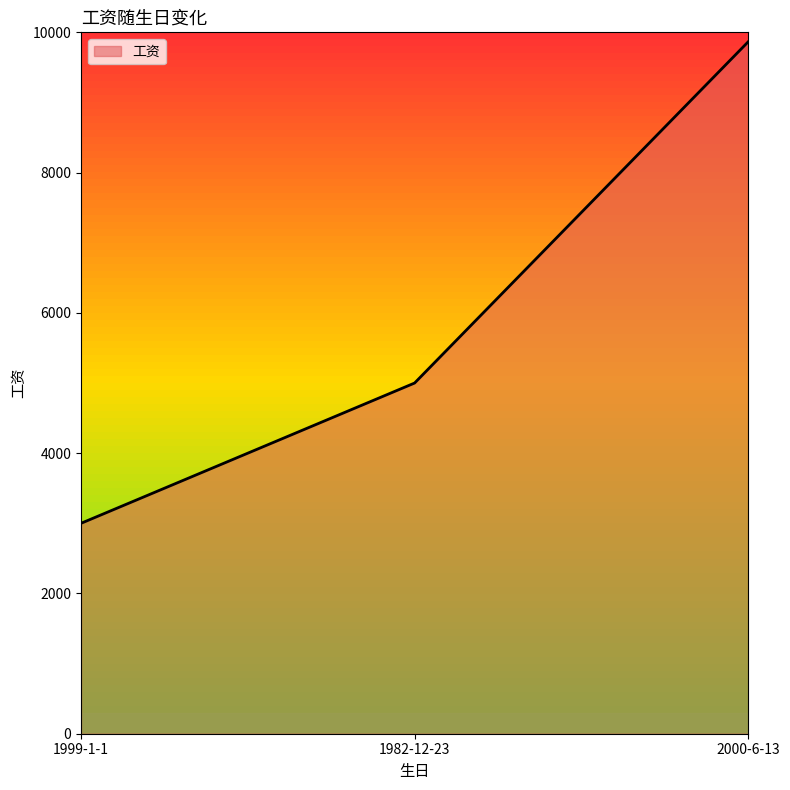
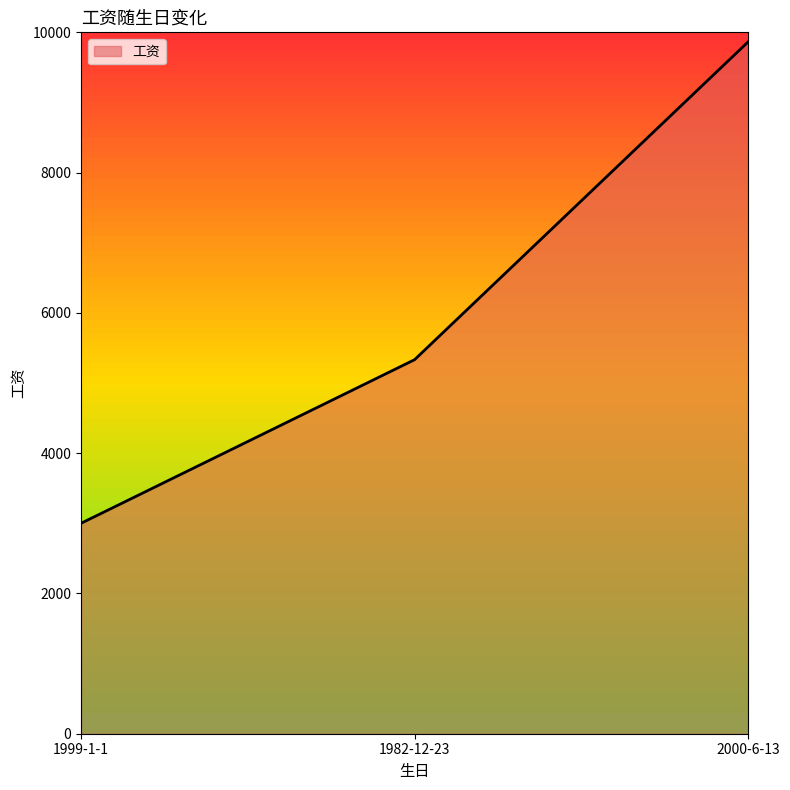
1982-12-23: 5000 -> 5300
